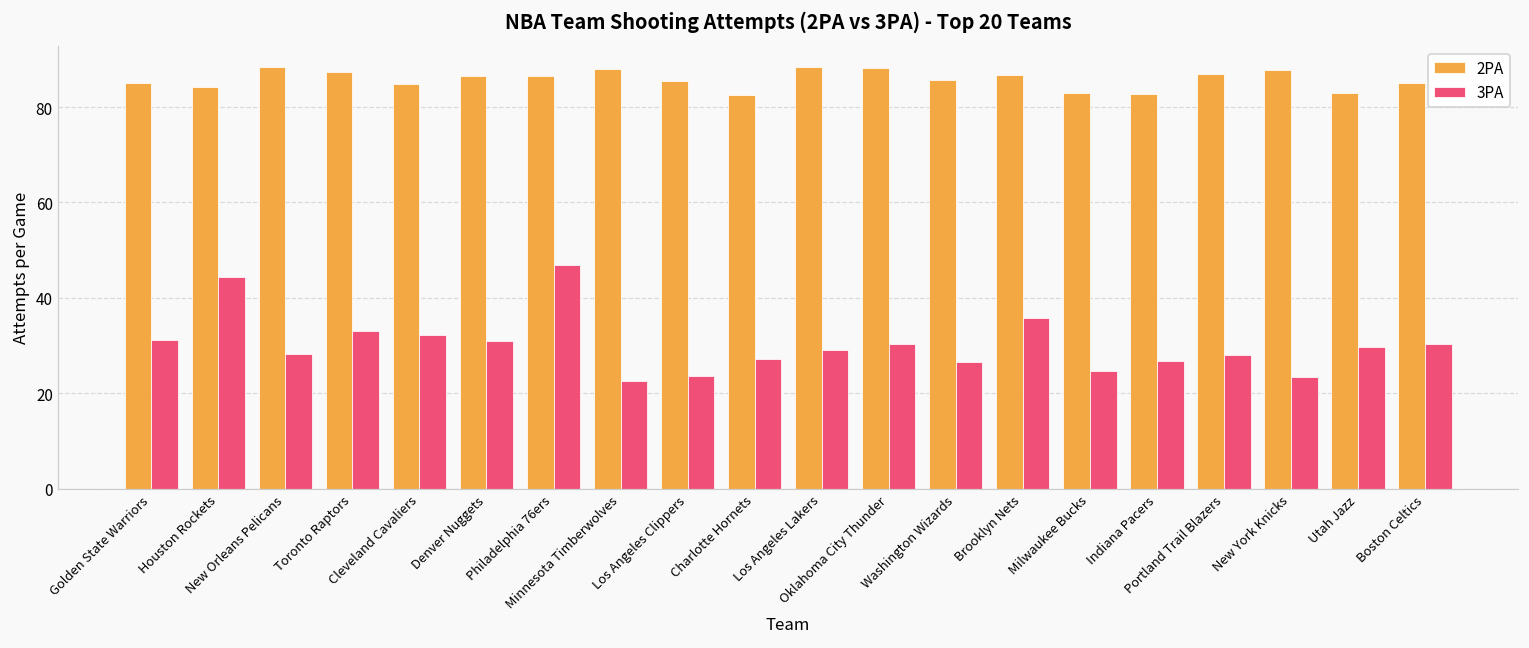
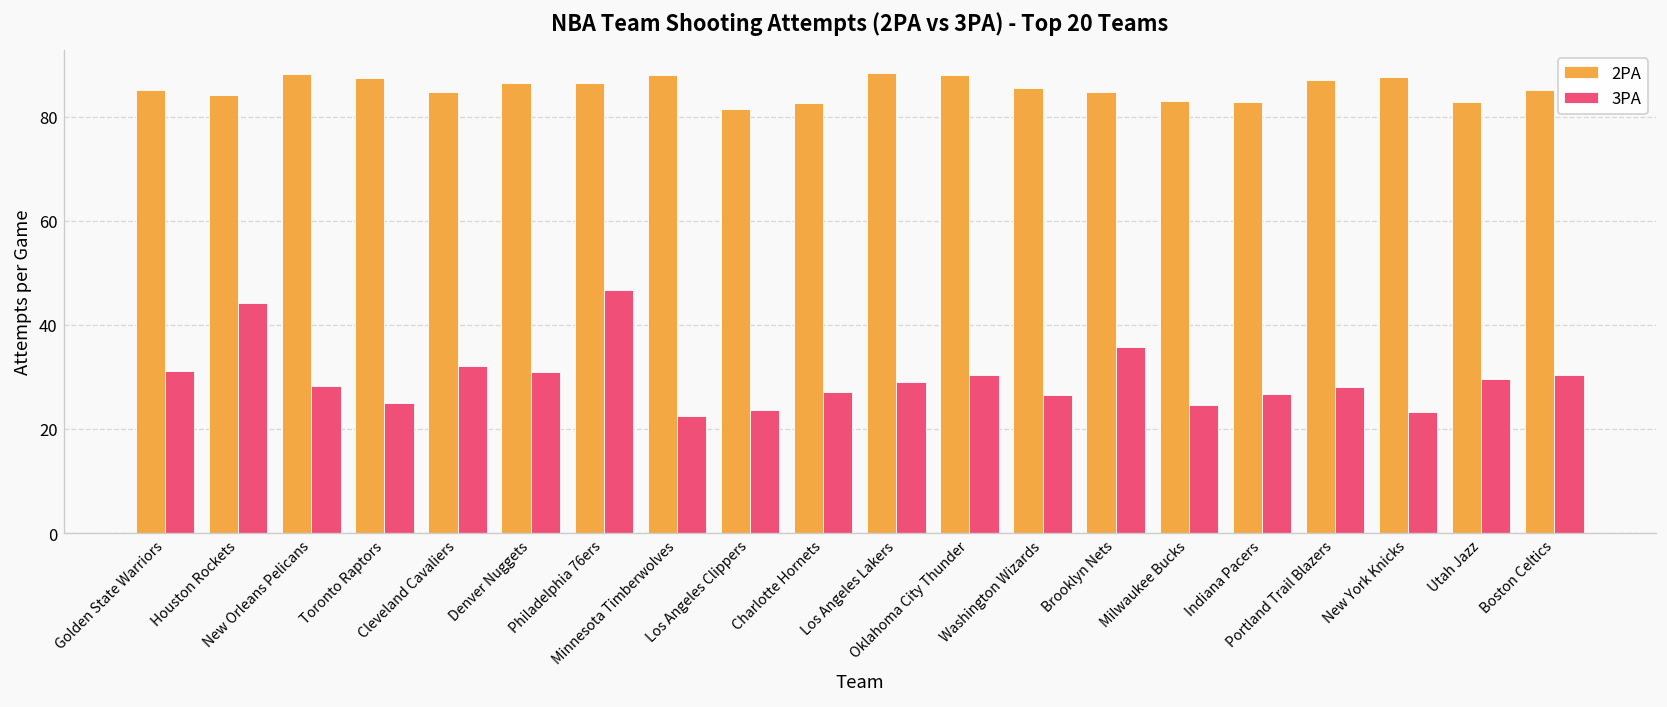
3PA, Toronto Raptors: 33 -> 25
2PA, Los Angeles Clippers: 85 -> 82
2PA, Brooklyn Nets: 87 -> 85
